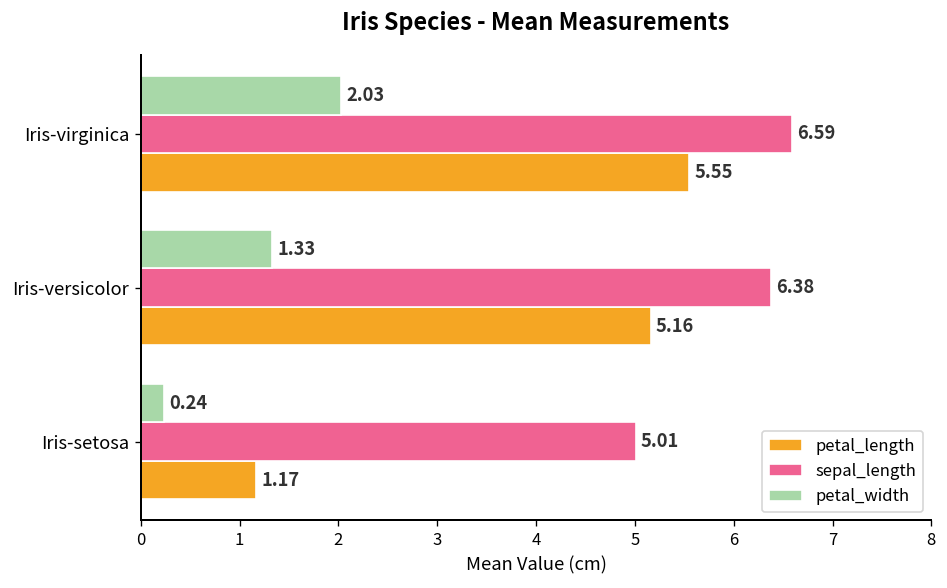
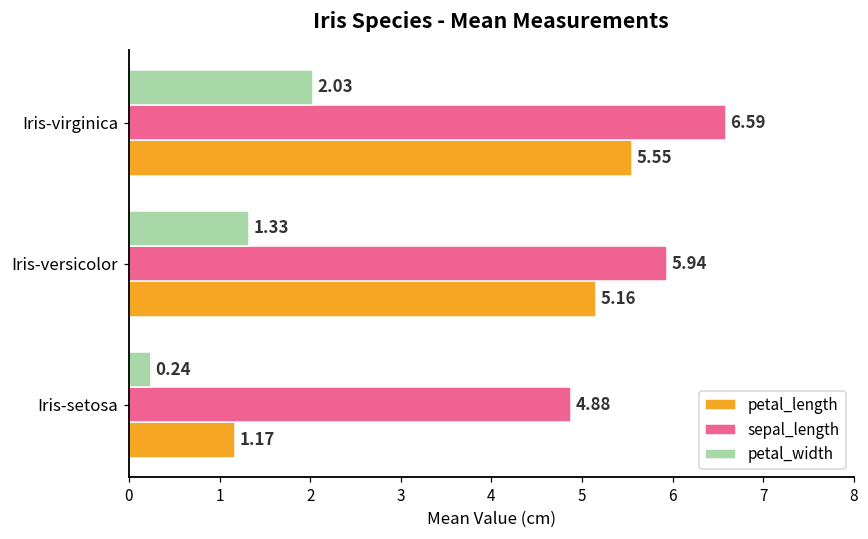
sepal_length, Iris-versicolor: 6.38 -> 5.94
sepal_length, Iris-setosa: 5.01 -> 4.88
